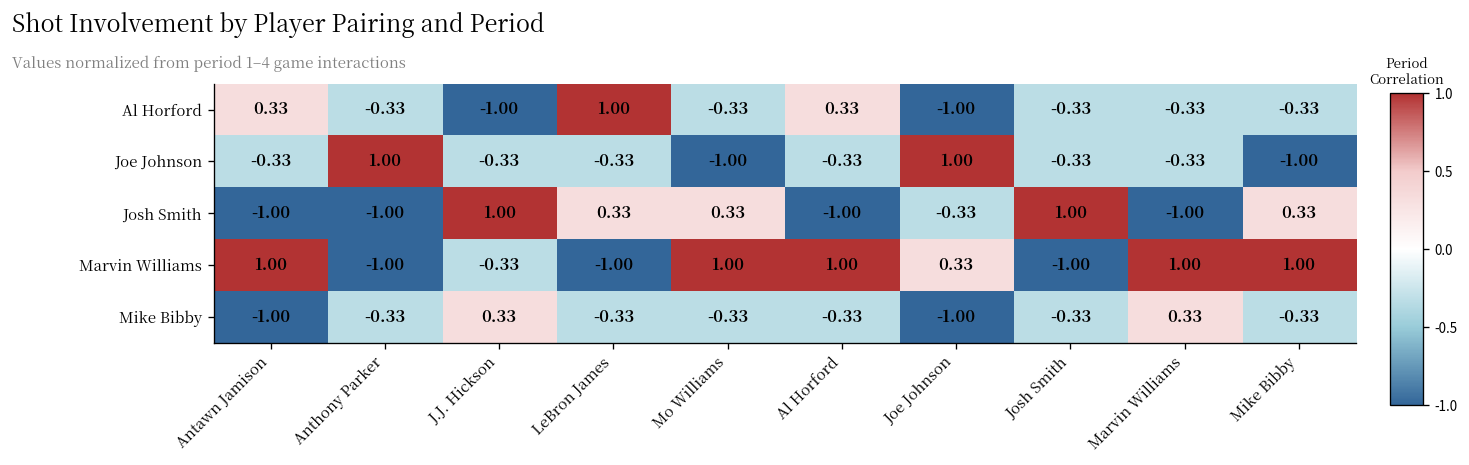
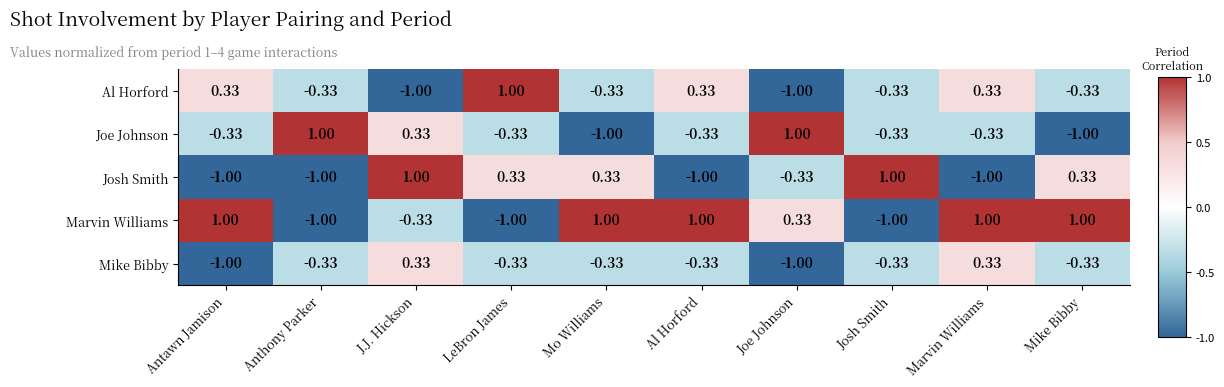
Al Horford, Marvin Williams: -0.33 -> 0.33
Joe Johnson, J.J. Hickson: -0.33 -> 0.33
